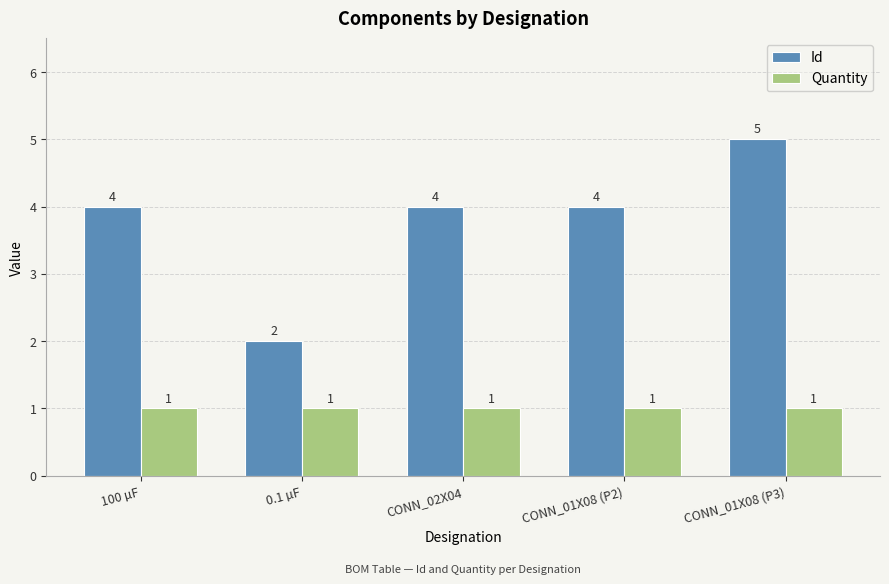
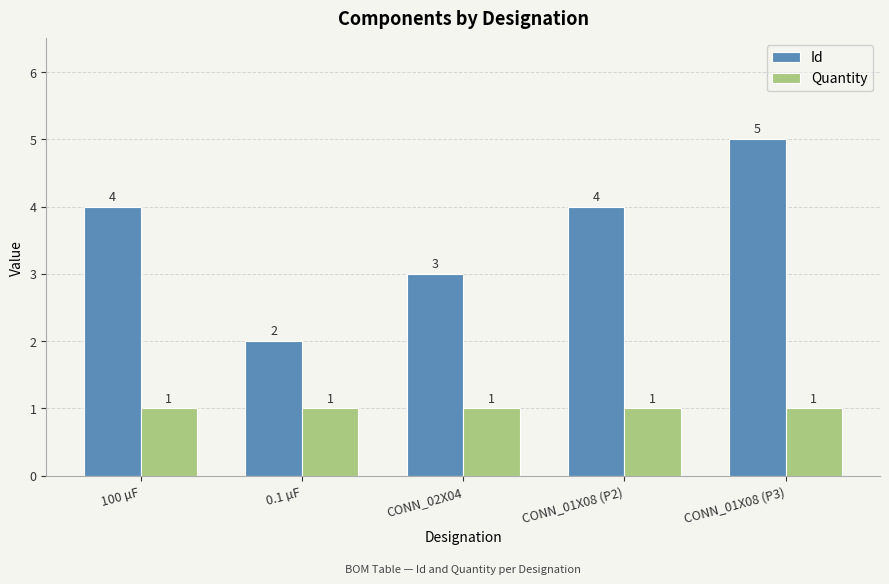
Id, CONN_02X04: 4 -> 3
